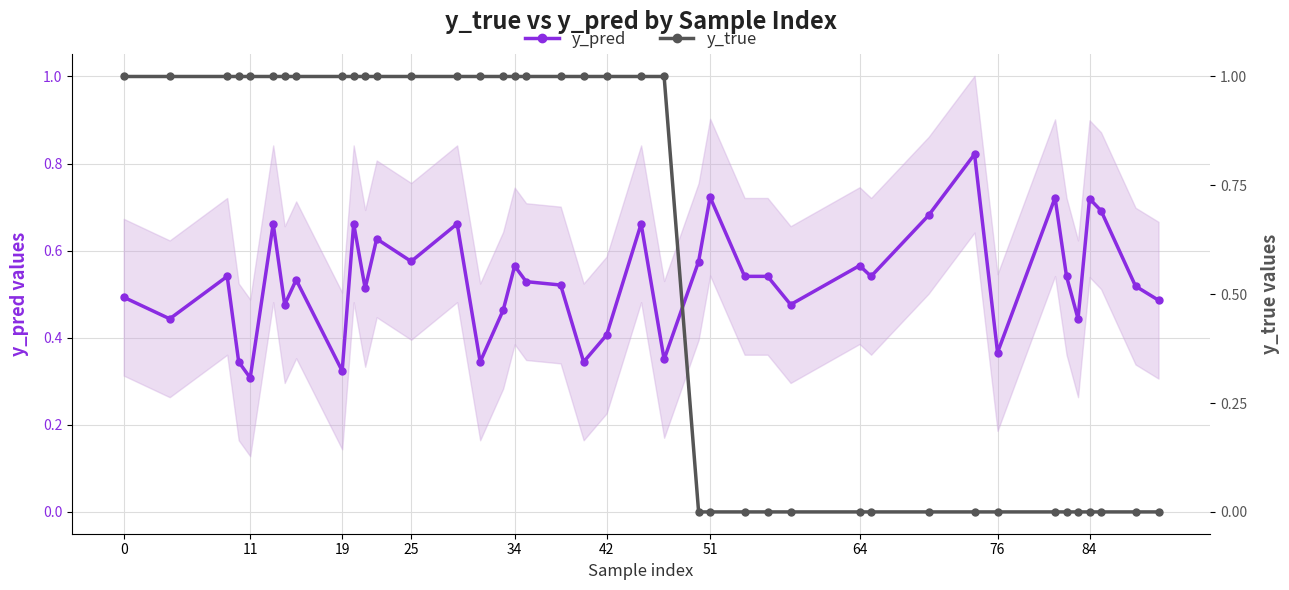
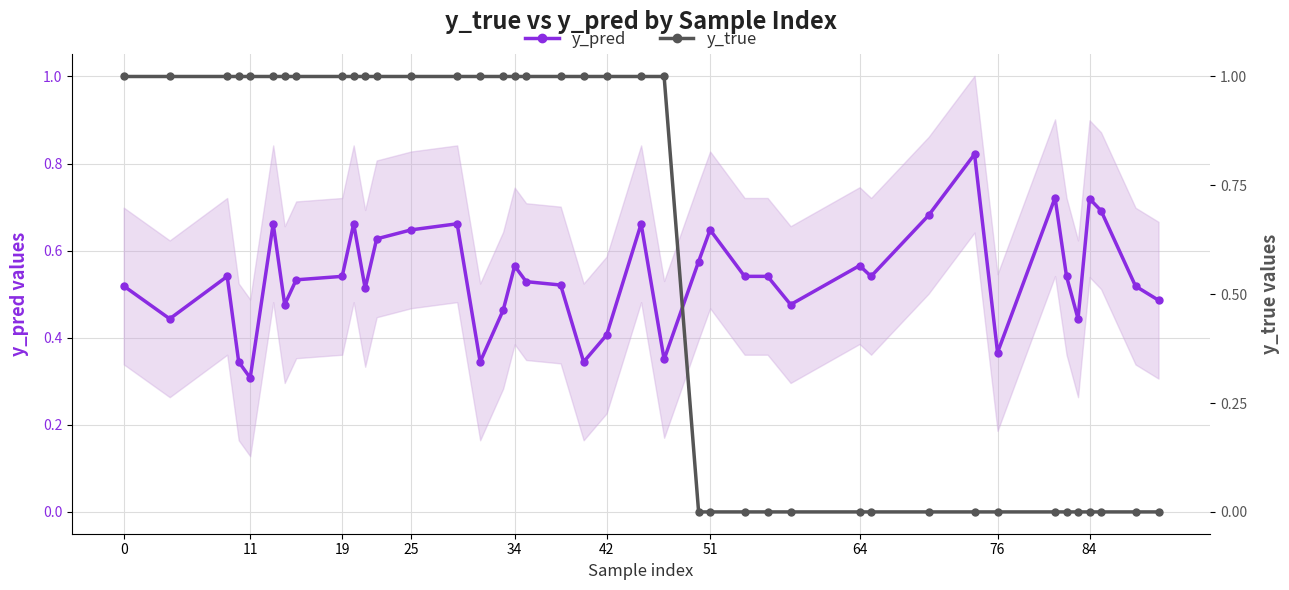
y_pred, 0: 0.49 -> 0.52
y_pred, 19: 0.32 -> 0.54
y_pred, 25: 0.58 -> 0.65
y_pred, 51: 0.72 -> 0.65
